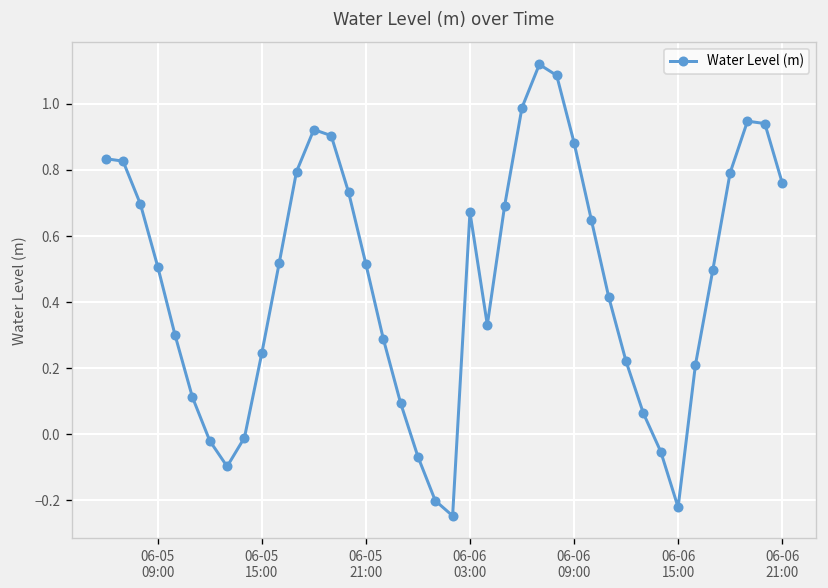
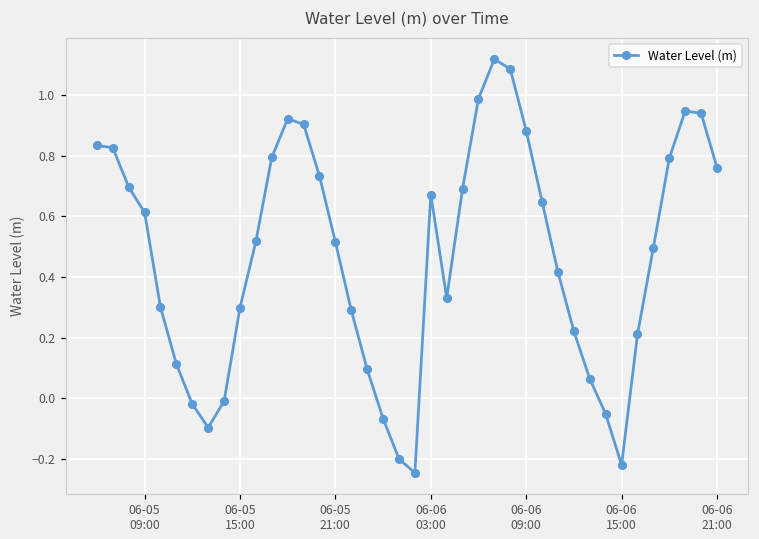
06-05 09:00: 0.51 -> 0.61
06-05 15:00: 0.25 -> 0.30
